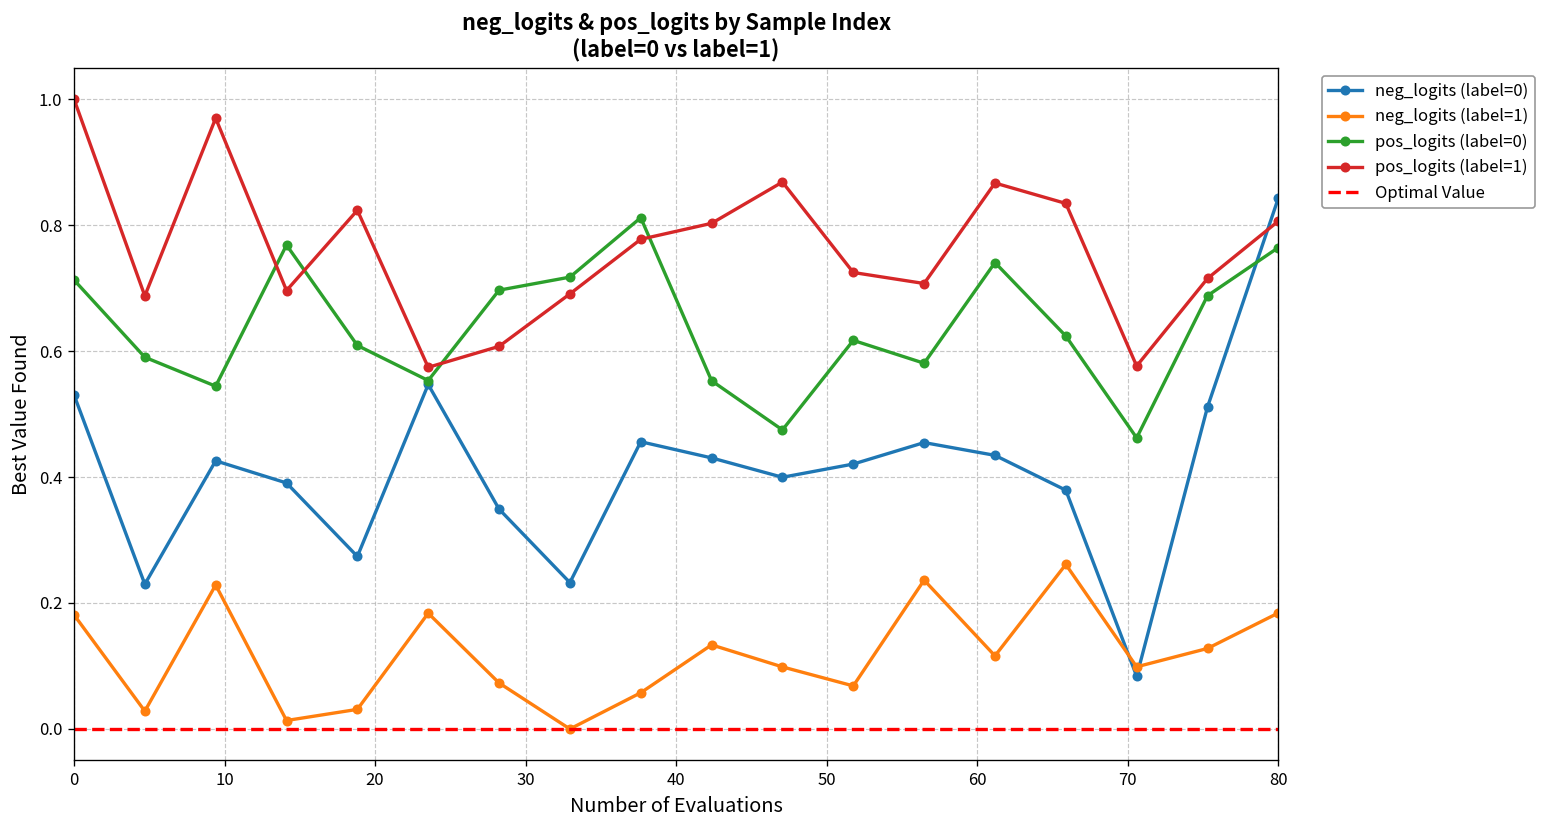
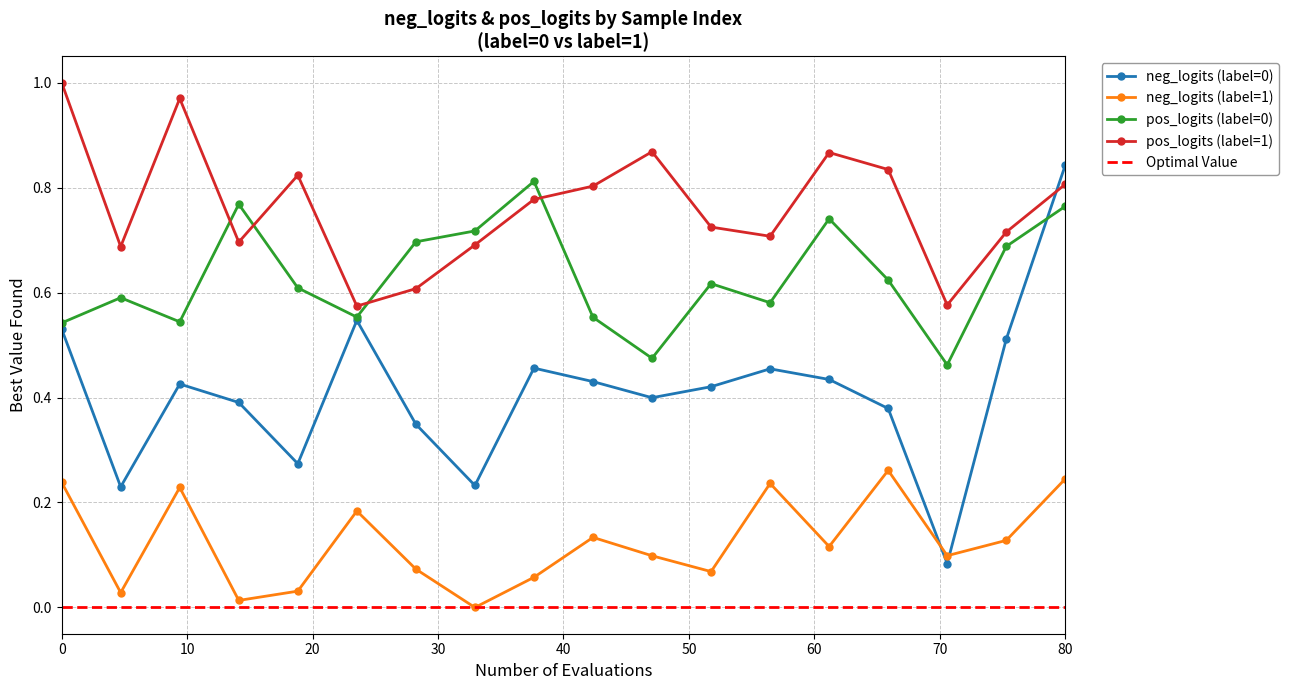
neg_logits (label=1), 0: 0.18 -> 0.24
pos_logits (label=0), 0: 0.71 -> 0.54
neg_logits (label=1), 80: 0.18 -> 0.25
